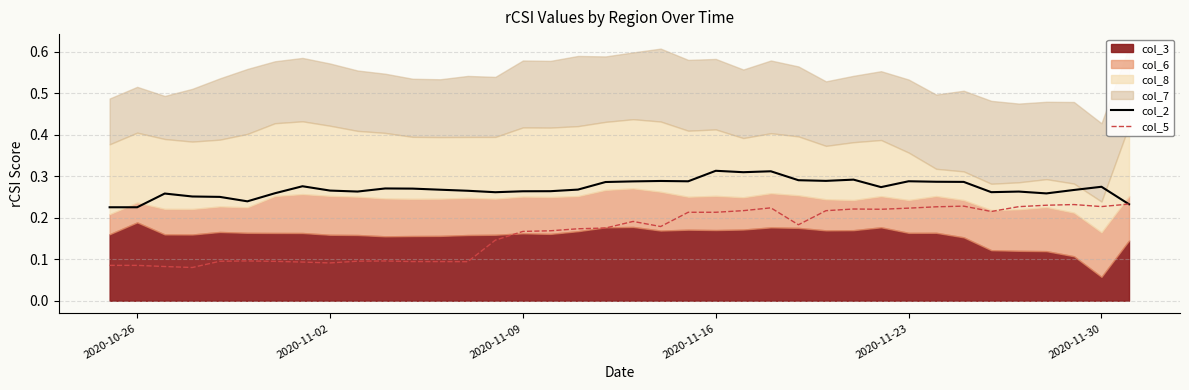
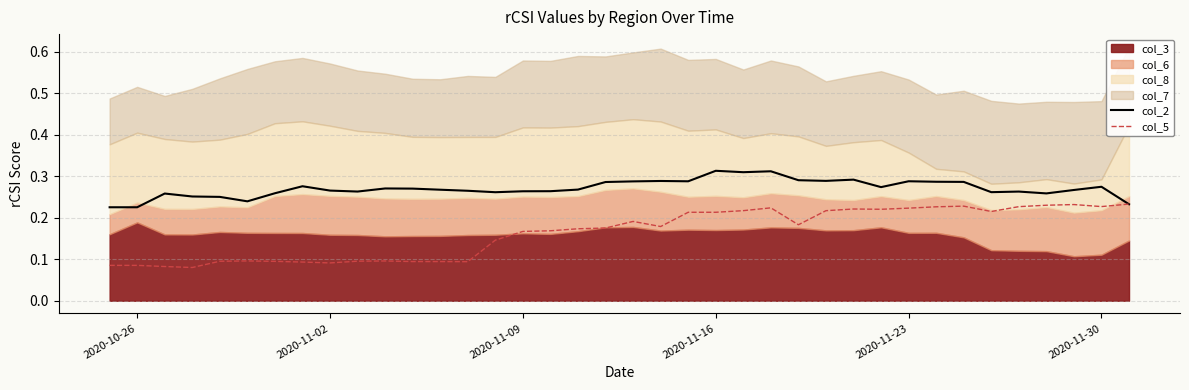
col_3, 2020-11-30: 0.06 -> 0.11
